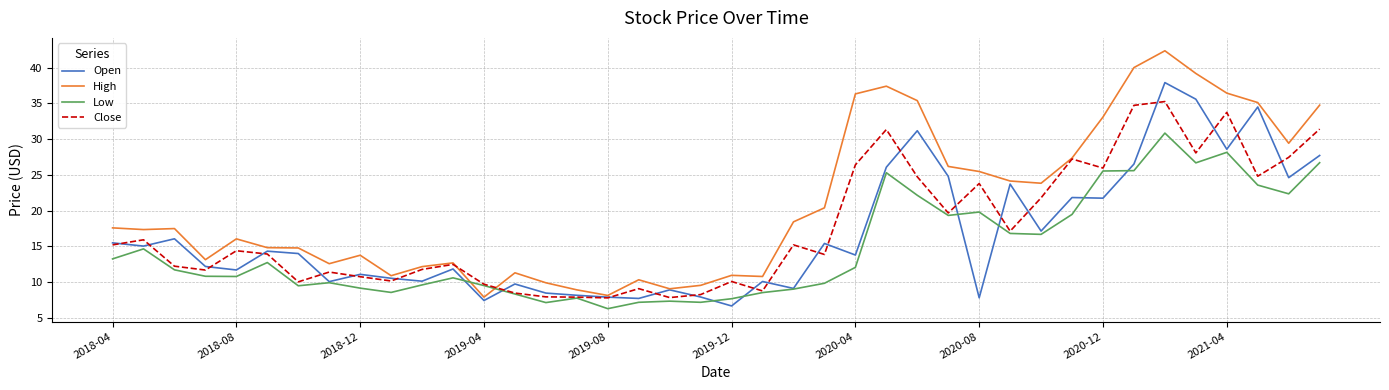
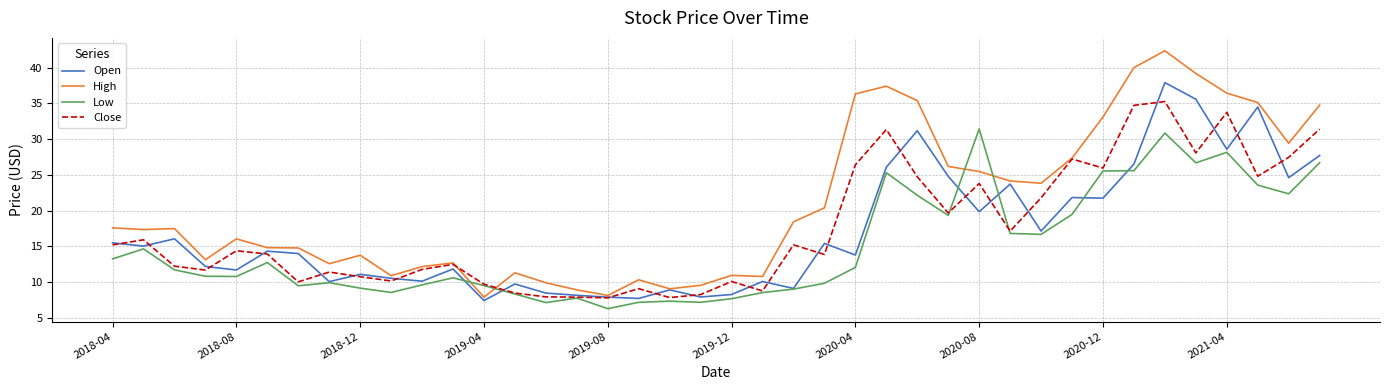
Open, 2019-12: 7 -> 8
Open, 2020-08: 8 -> 20
Low, 2020-08: 20 -> 31
